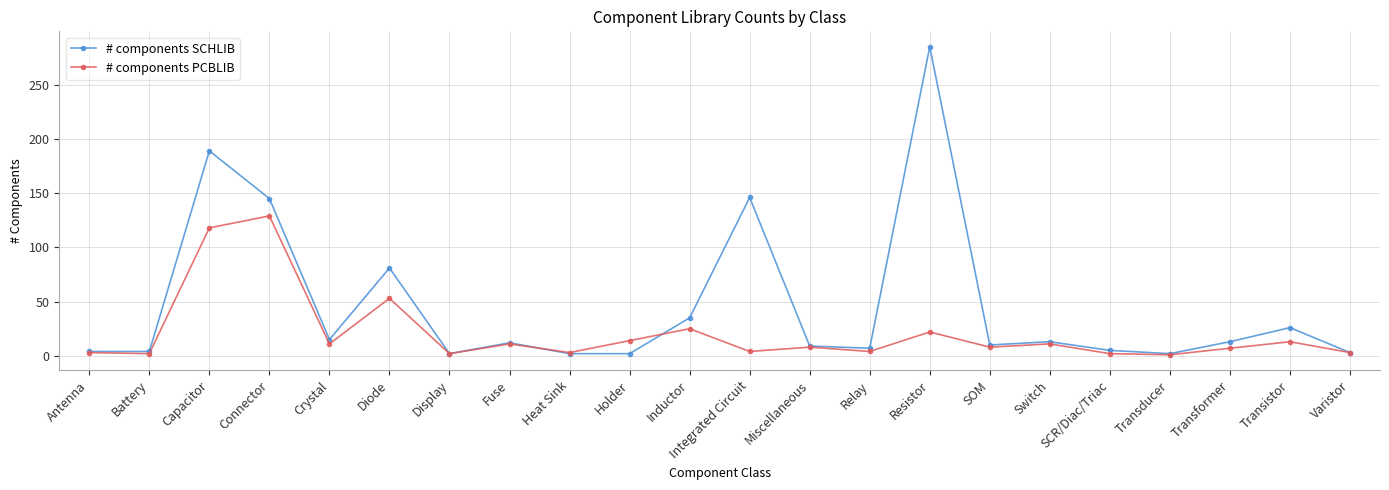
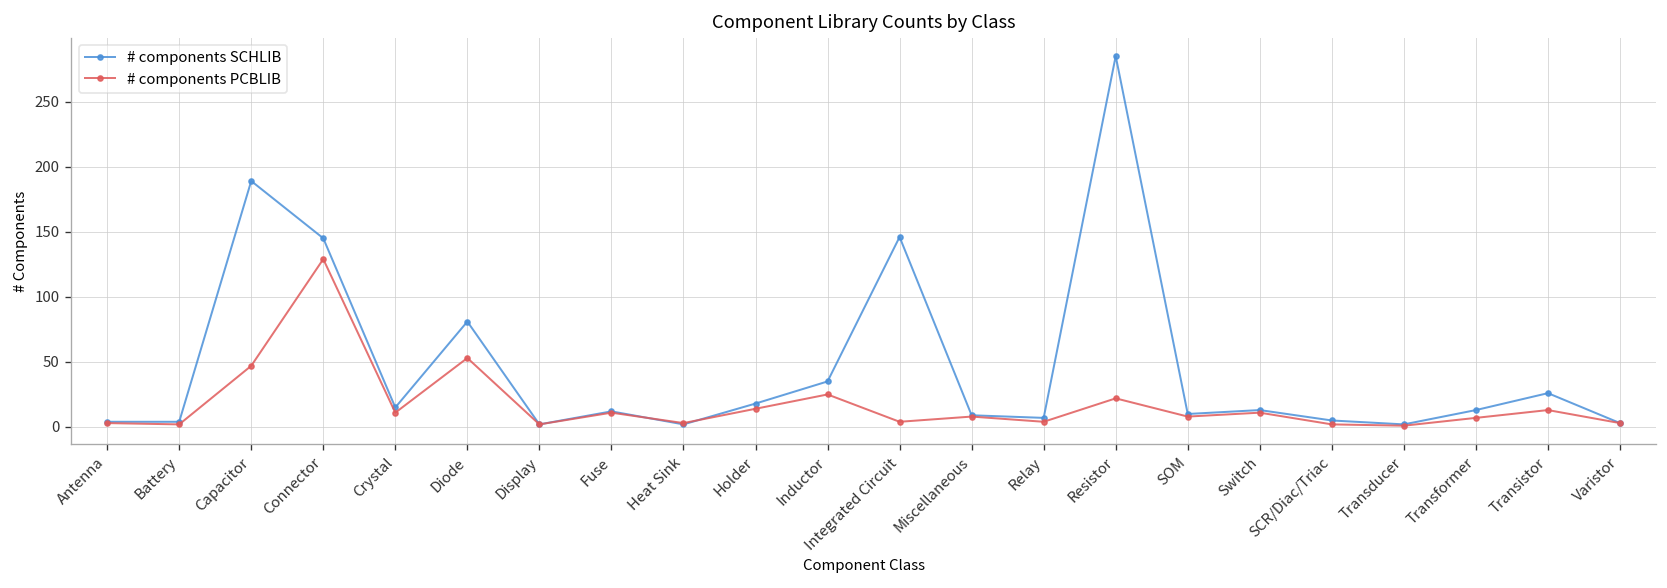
# components PCBLIB, Capacitor: 118 -> 47
# components SCHLIB, Holder: 2 -> 18
